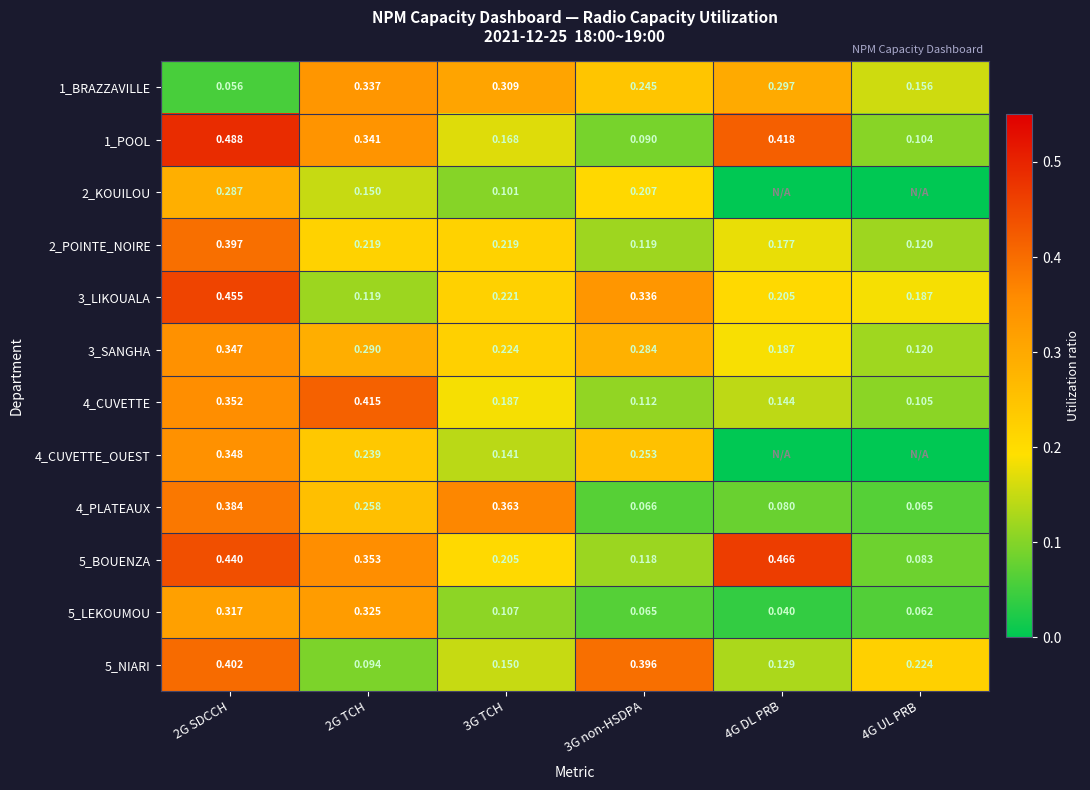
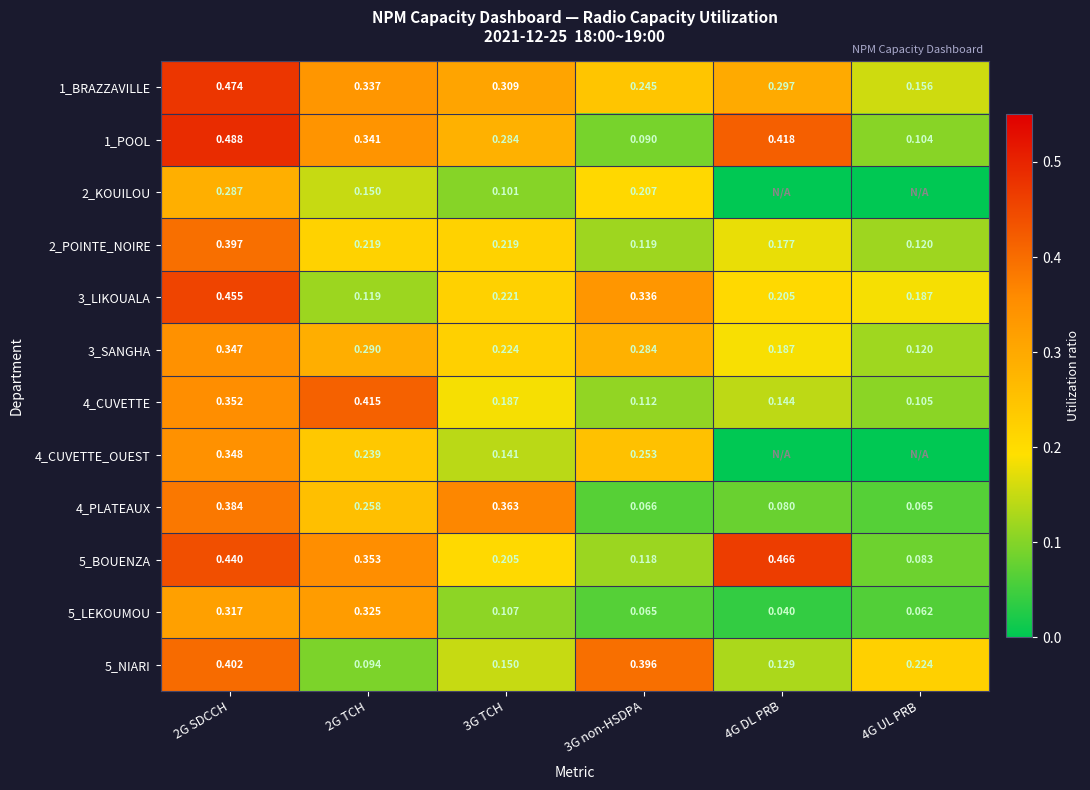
1_BRAZZAVILLE, 2G SDCCH: 0.056 -> 0.474
1_POOL, 3G TCH: 0.168 -> 0.284
